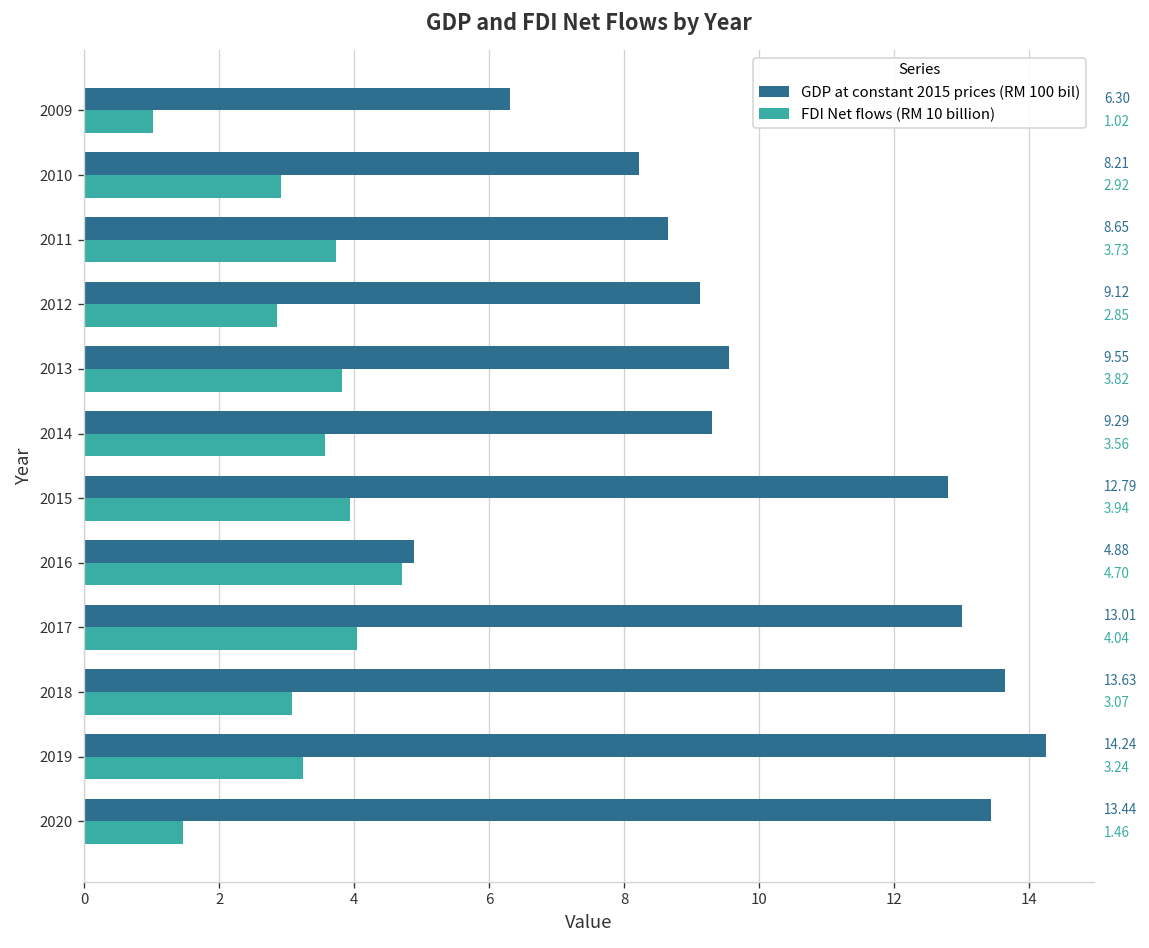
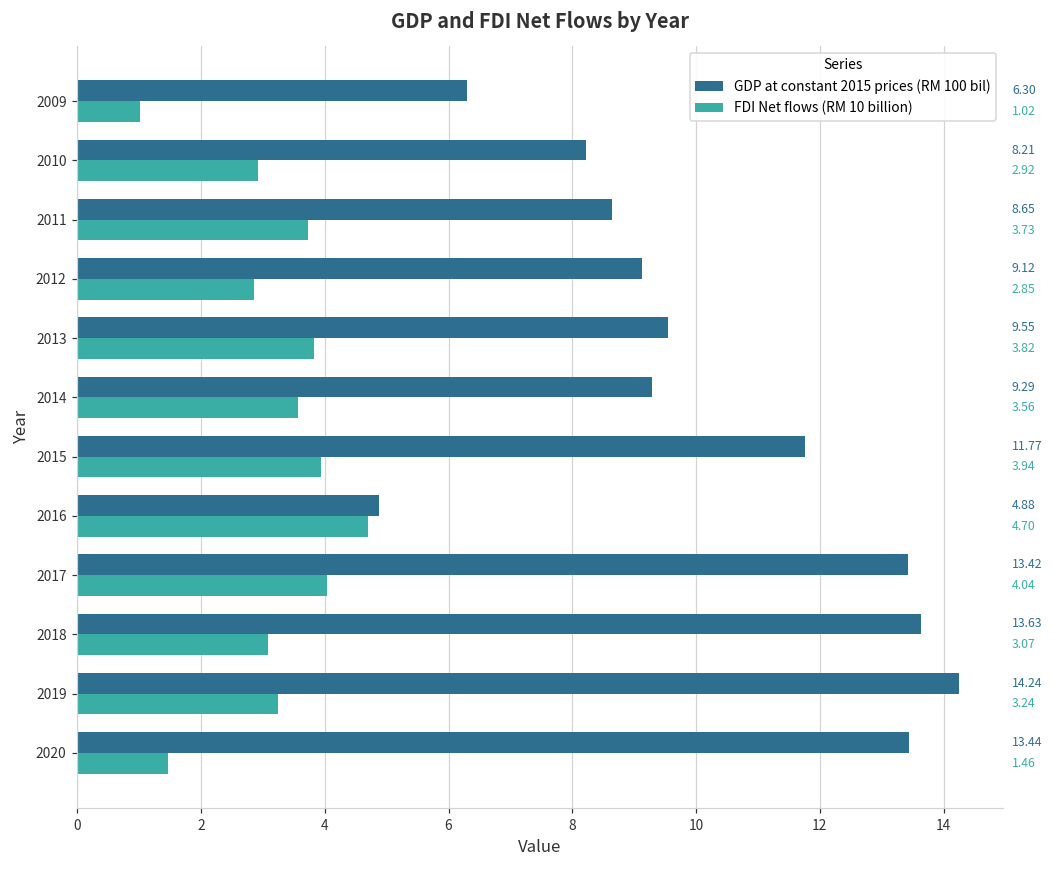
GDP at constant 2015 prices (RM 100 bil), 2015: 12.79 -> 11.77
GDP at constant 2015 prices (RM 100 bil), 2017: 13.01 -> 13.42
